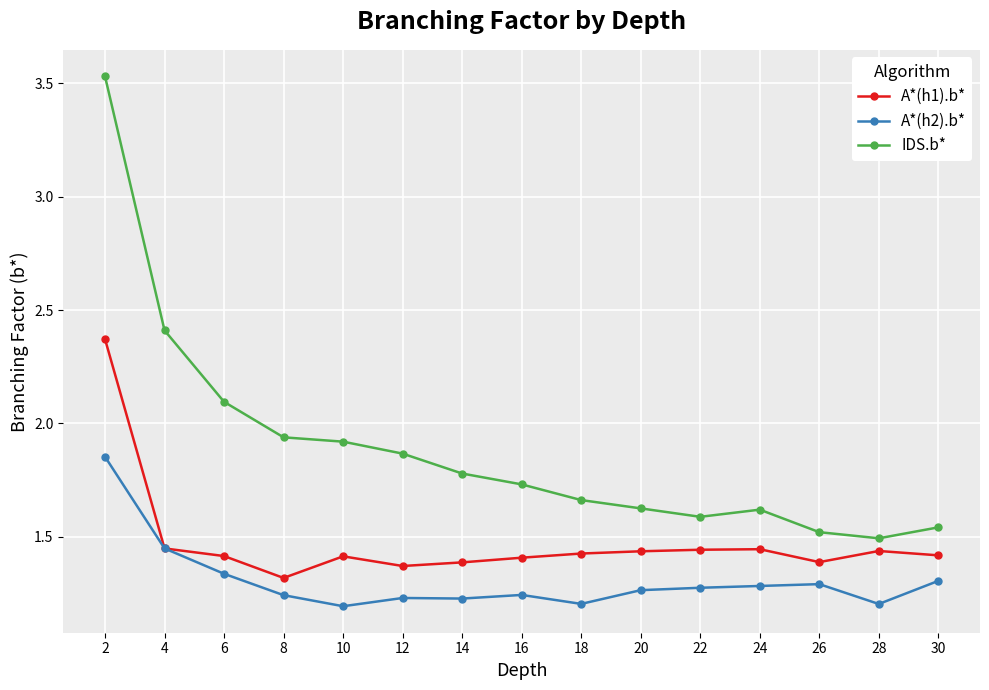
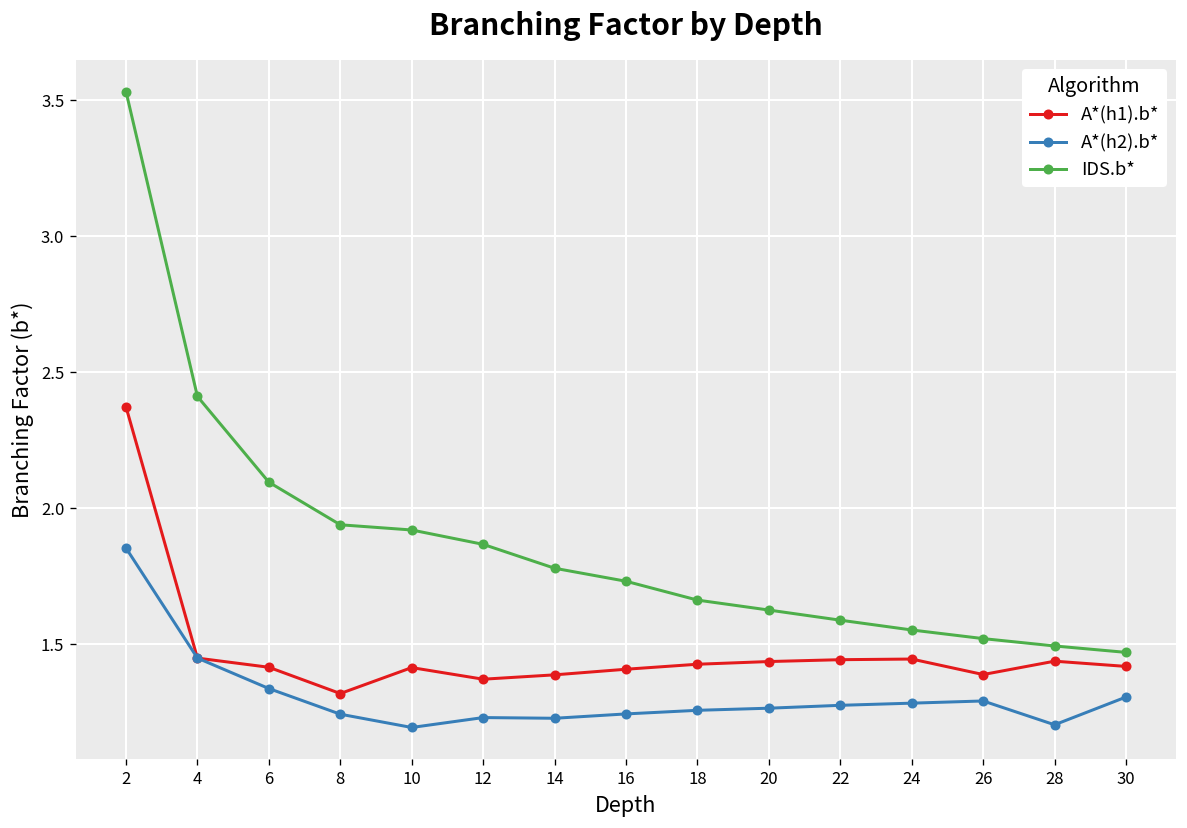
A*(h2).b*, 18: 1.20 -> 1.26
IDS.b*, 24: 1.62 -> 1.55
IDS.b*, 30: 1.54 -> 1.47
